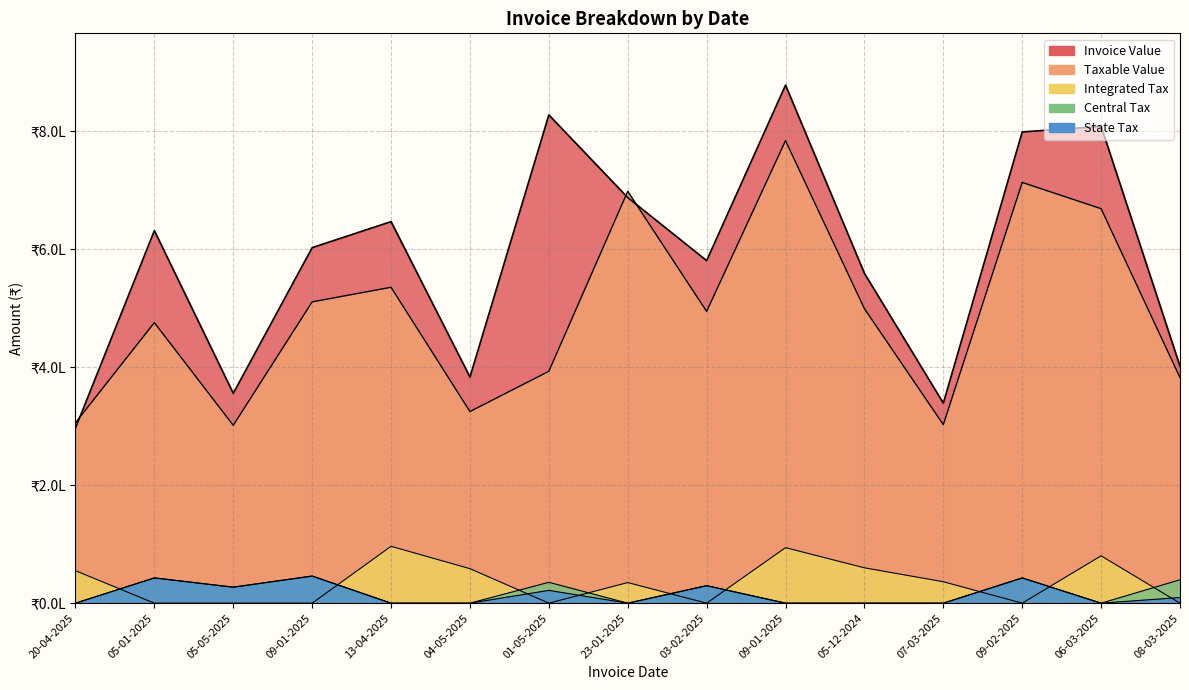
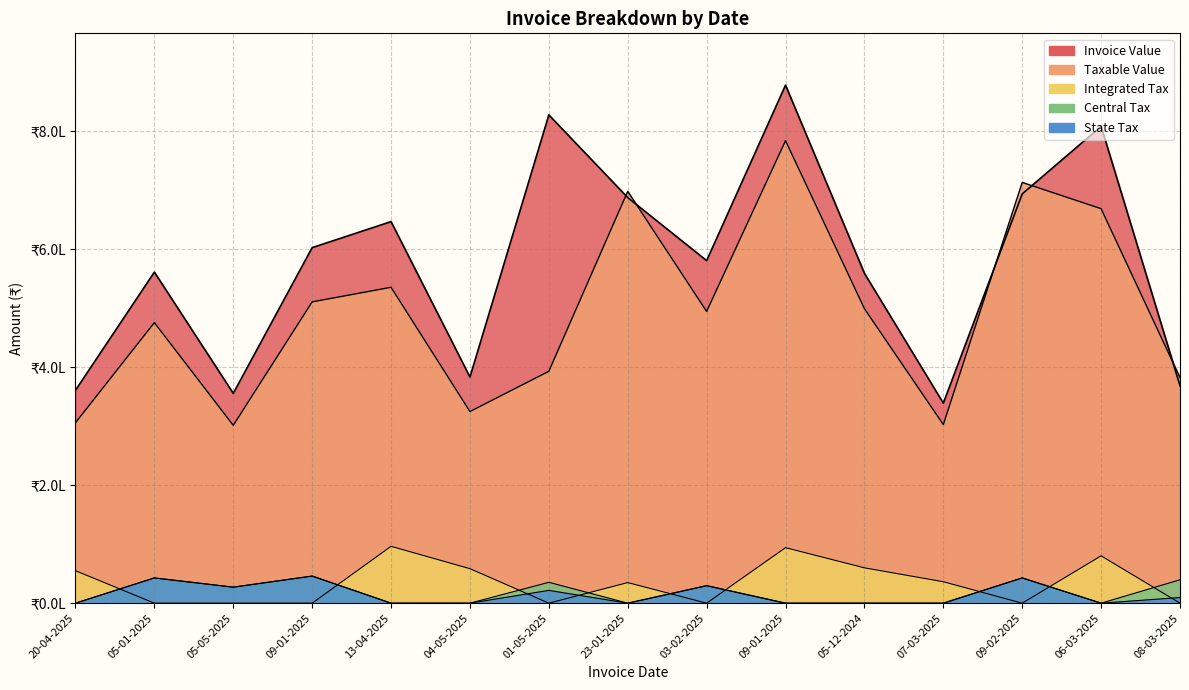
Invoice Value, 20-04-2025: ₹3.0L -> ₹3.6L
Invoice Value, 05-01-2025: ₹6.3L -> ₹5.6L
Invoice Value, 09-02-2025: ₹8.0L -> ₹6.9L
Invoice Value, 08-03-2025: ₹4.0L -> ₹3.7L
